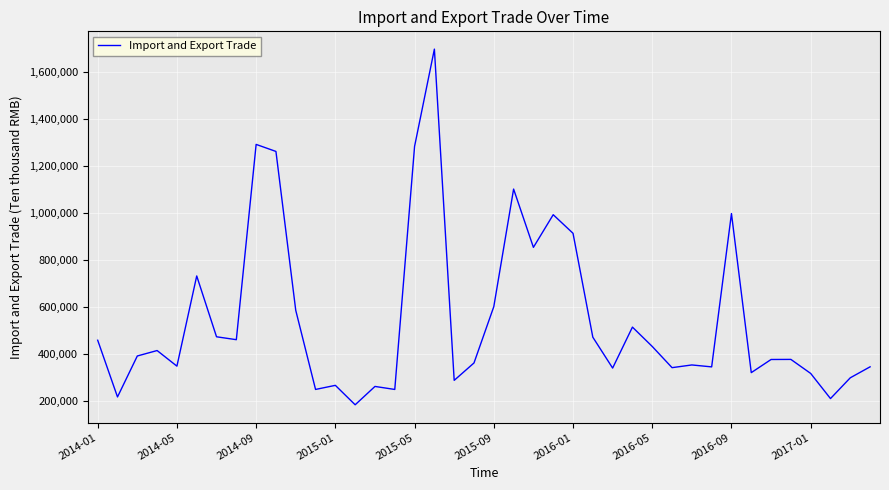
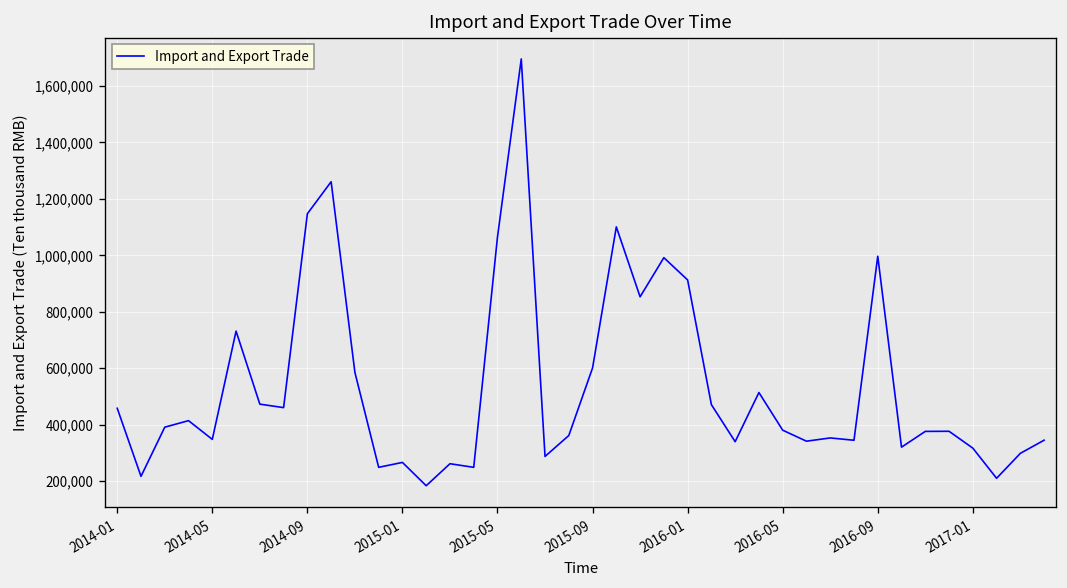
2014-09: 1,290,000 -> 1,150,000
2015-05: 1,280,000 -> 1,070,000
2016-05: 430,000 -> 380,000
